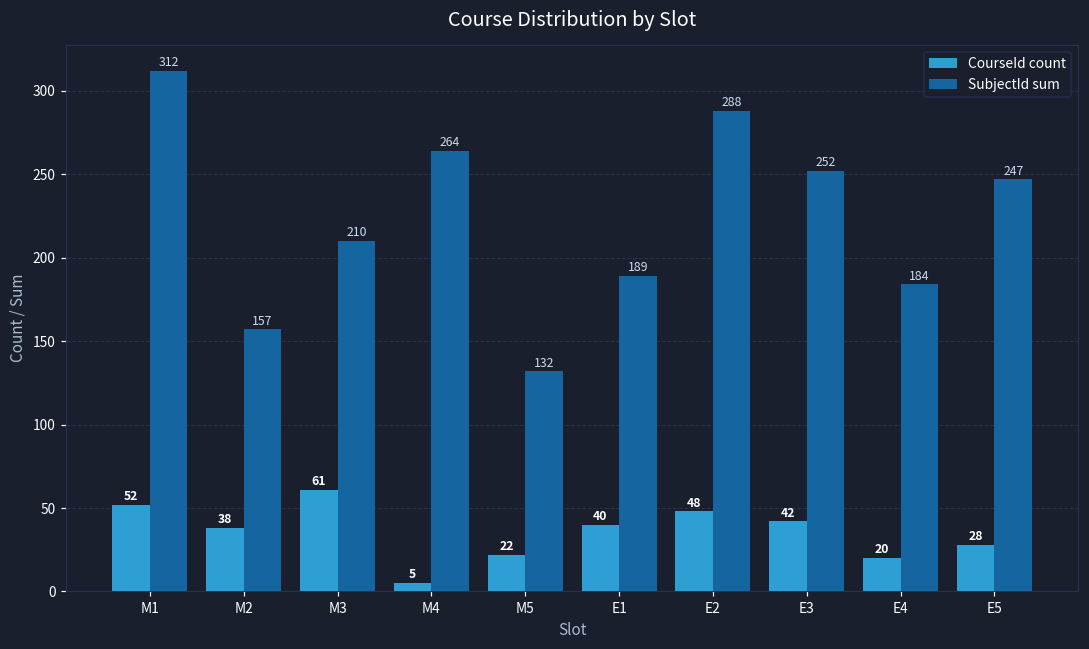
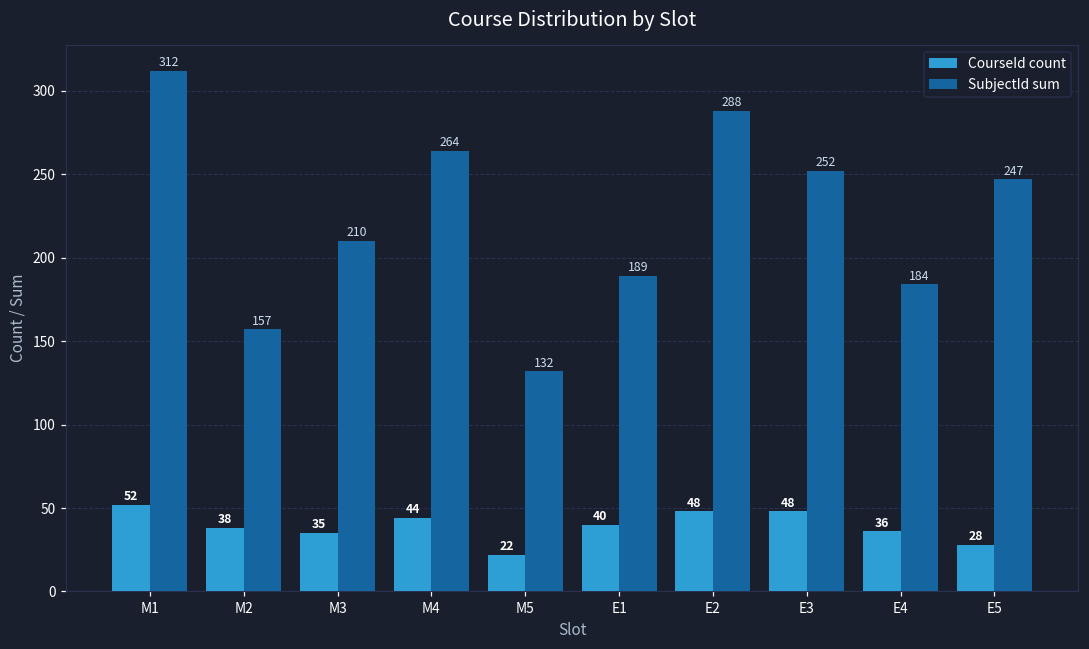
CourseId count, M3: 61 -> 35
CourseId count, M4: 5 -> 44
CourseId count, E3: 42 -> 48
CourseId count, E4: 20 -> 36
